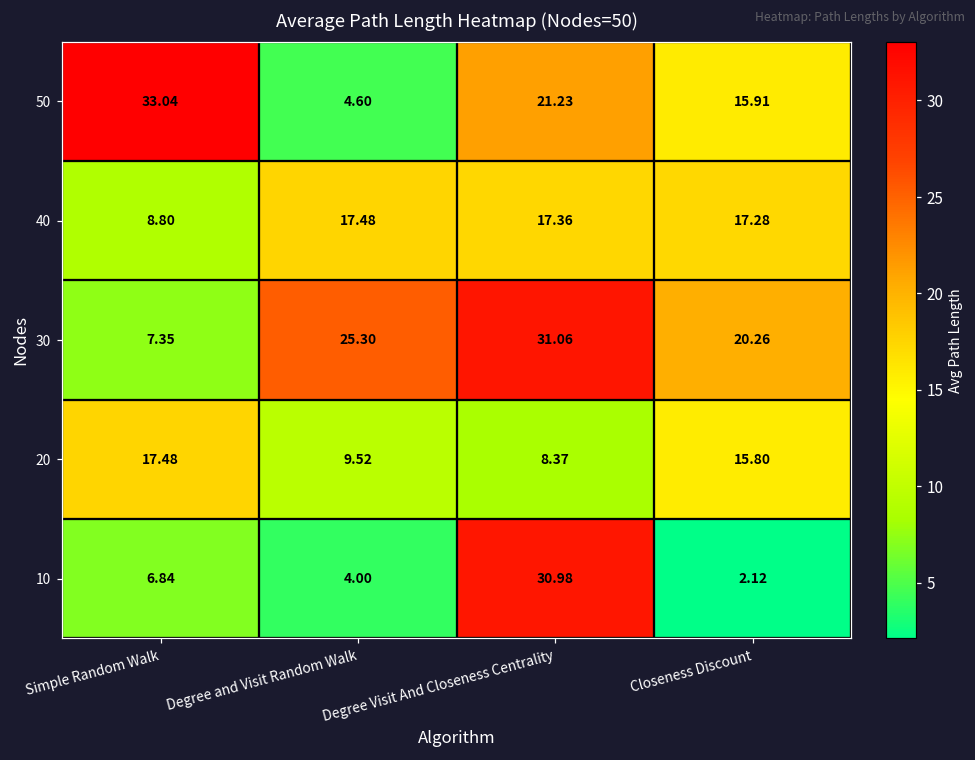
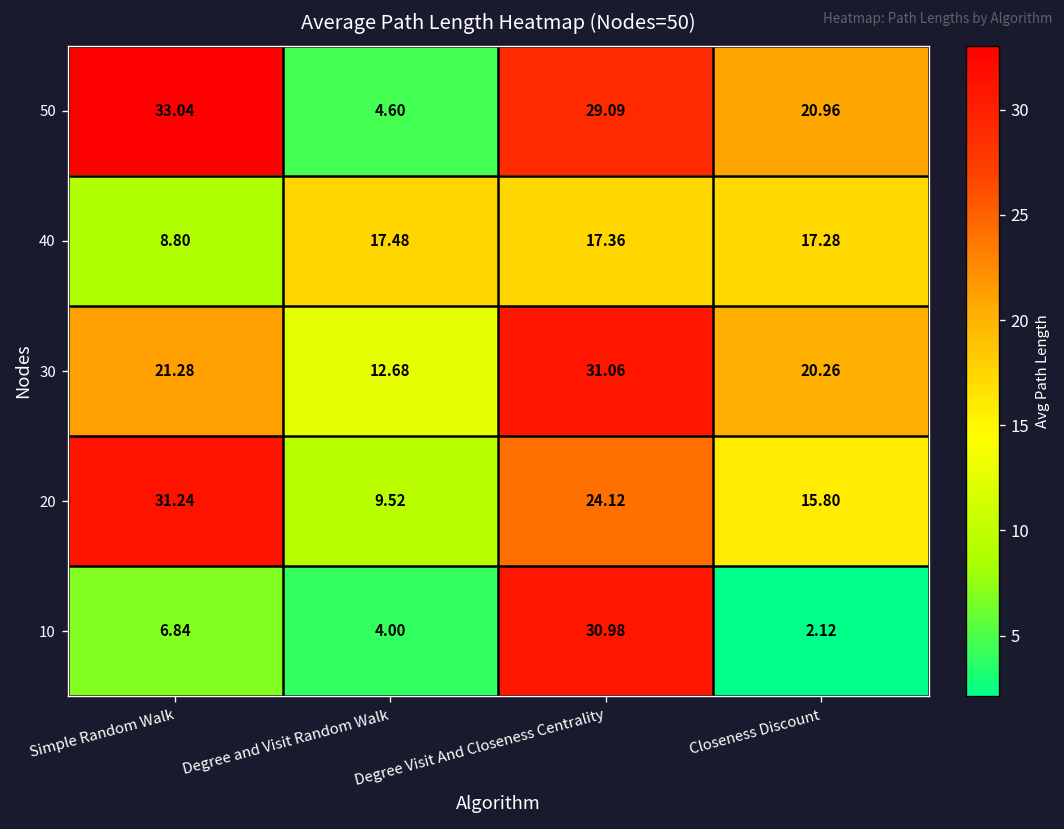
50, Degree Visit And Closeness Centrality: 21.23 -> 29.09
50, Closeness Discount: 15.91 -> 20.96
30, Simple Random Walk: 7.35 -> 21.28
30, Degree and Visit Random Walk: 25.30 -> 12.68
20, Simple Random Walk: 17.48 -> 31.24
20, Degree Visit And Closeness Centrality: 8.37 -> 24.12
